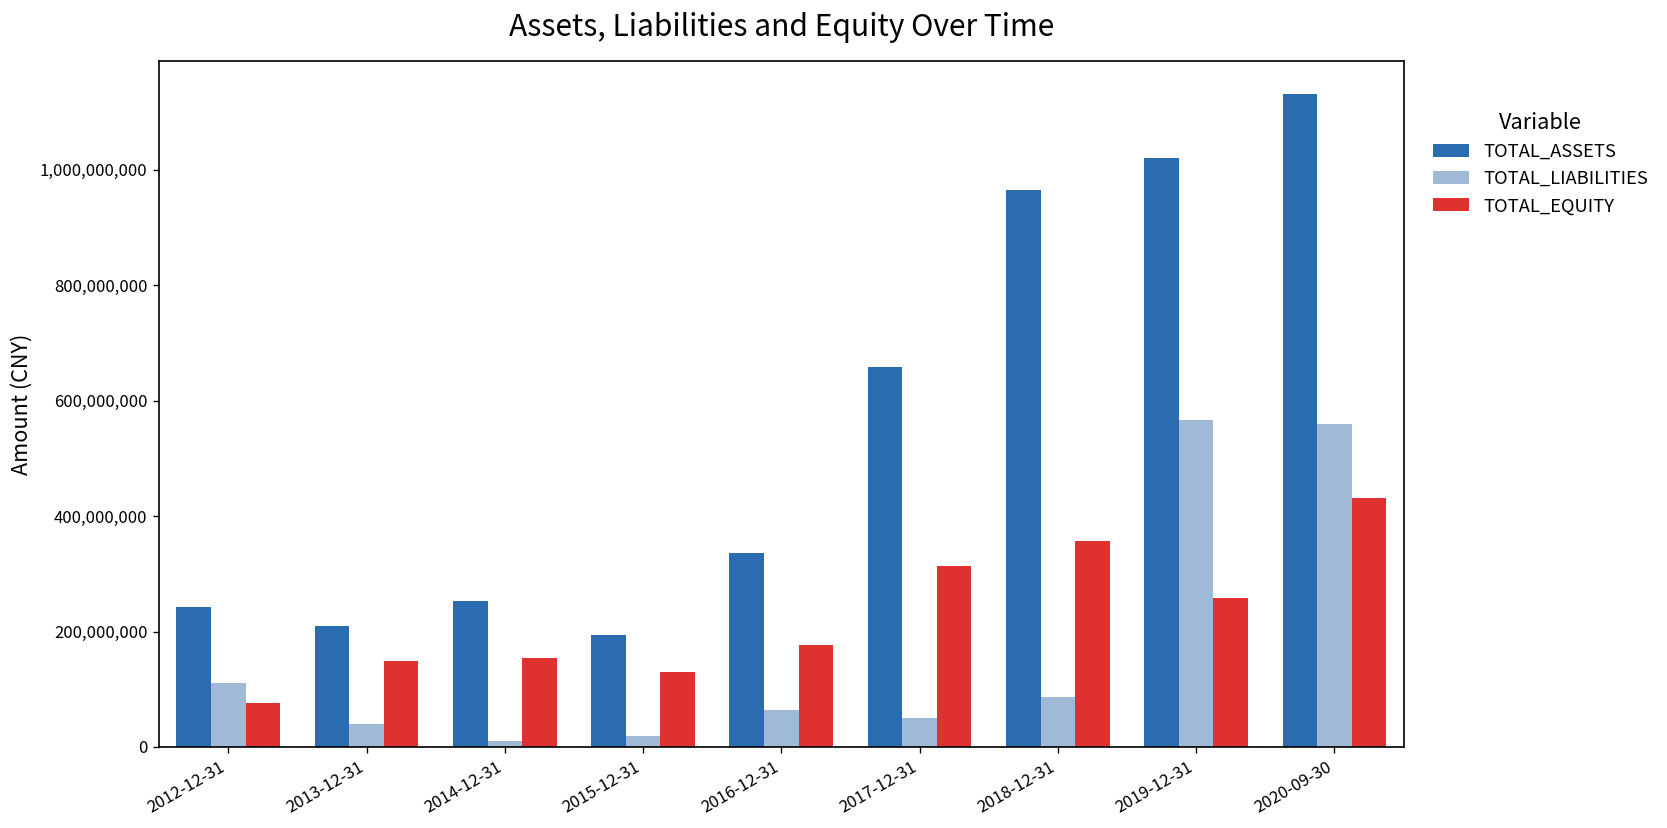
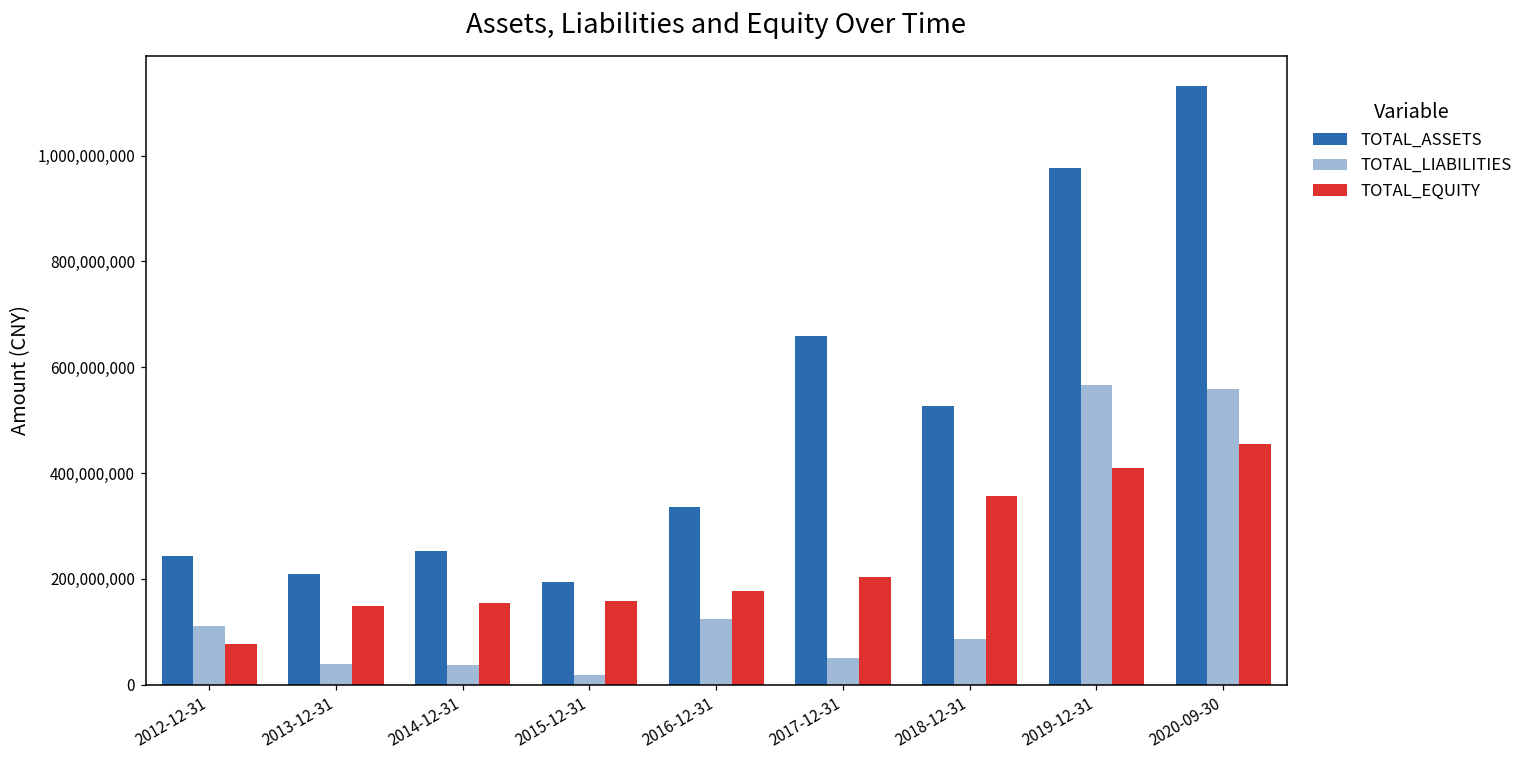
TOTAL_LIABILITIES, 2014-12-31: 10,000,000 -> 40,000,000
TOTAL_EQUITY, 2015-12-31: 130,000,000 -> 160,000,000
TOTAL_LIABILITIES, 2016-12-31: 60,000,000 -> 120,000,000
TOTAL_EQUITY, 2017-12-31: 310,000,000 -> 200,000,000
TOTAL_ASSETS, 2018-12-31: 970,000,000 -> 530,000,000
TOTAL_ASSETS, 2019-12-31: 1,020,000,000 -> 980,000,000
TOTAL_EQUITY, 2019-12-31: 260,000,000 -> 410,000,000
TOTAL_EQUITY, 2020-09-30: 430,000,000 -> 460,000,000
